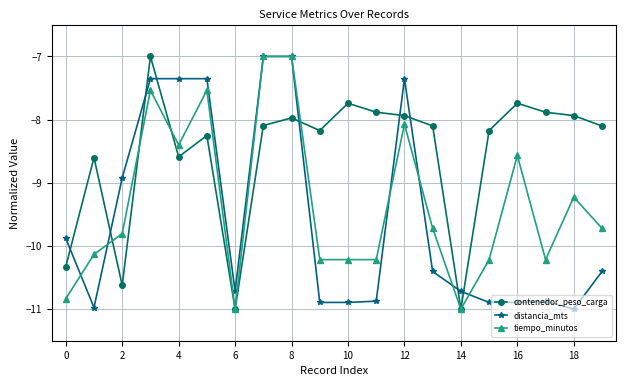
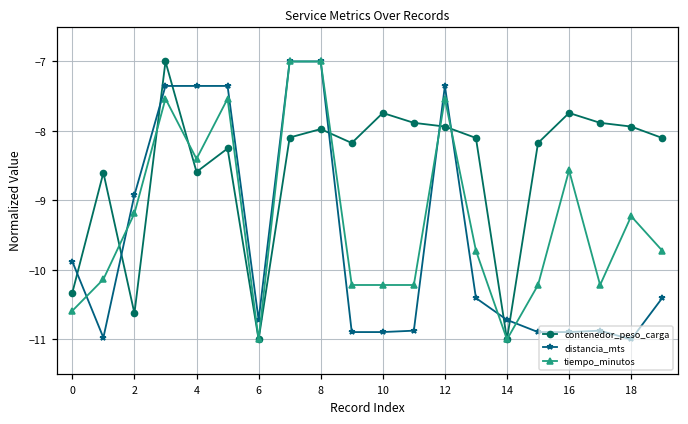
tiempo_minutos, 0: -10.8 -> -10.6
tiempo_minutos, 2: -9.8 -> -9.2
tiempo_minutos, 12: -8.1 -> -7.5
